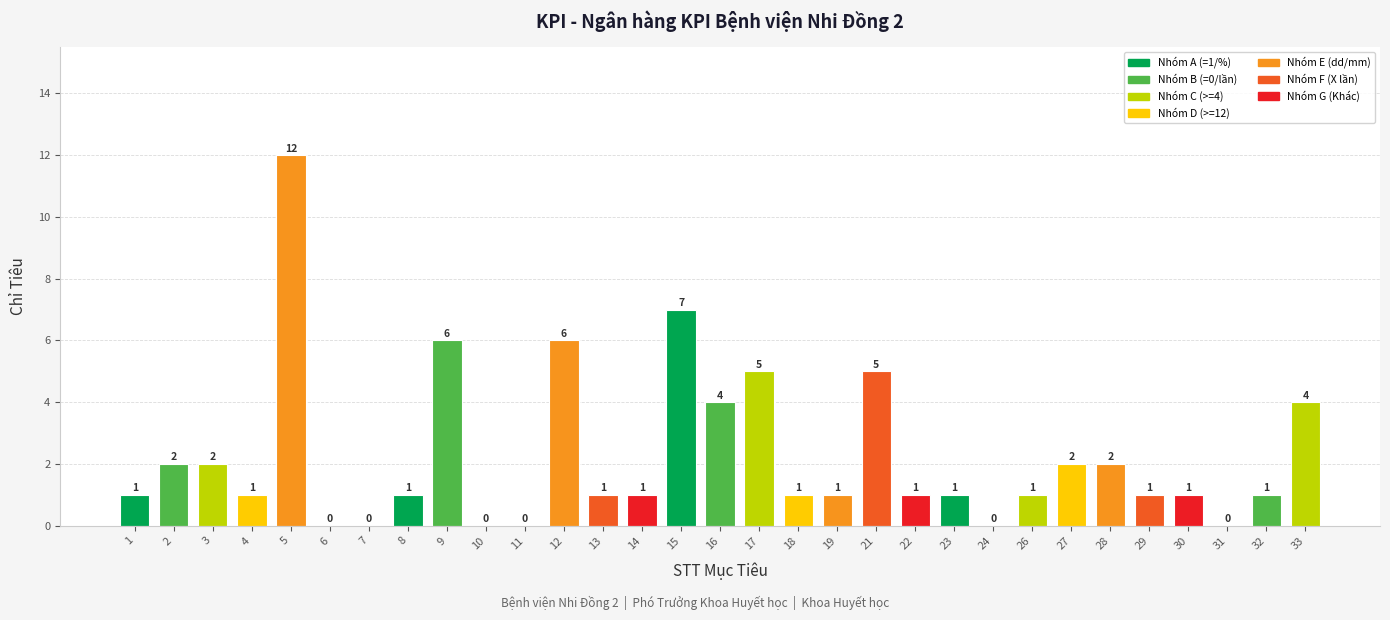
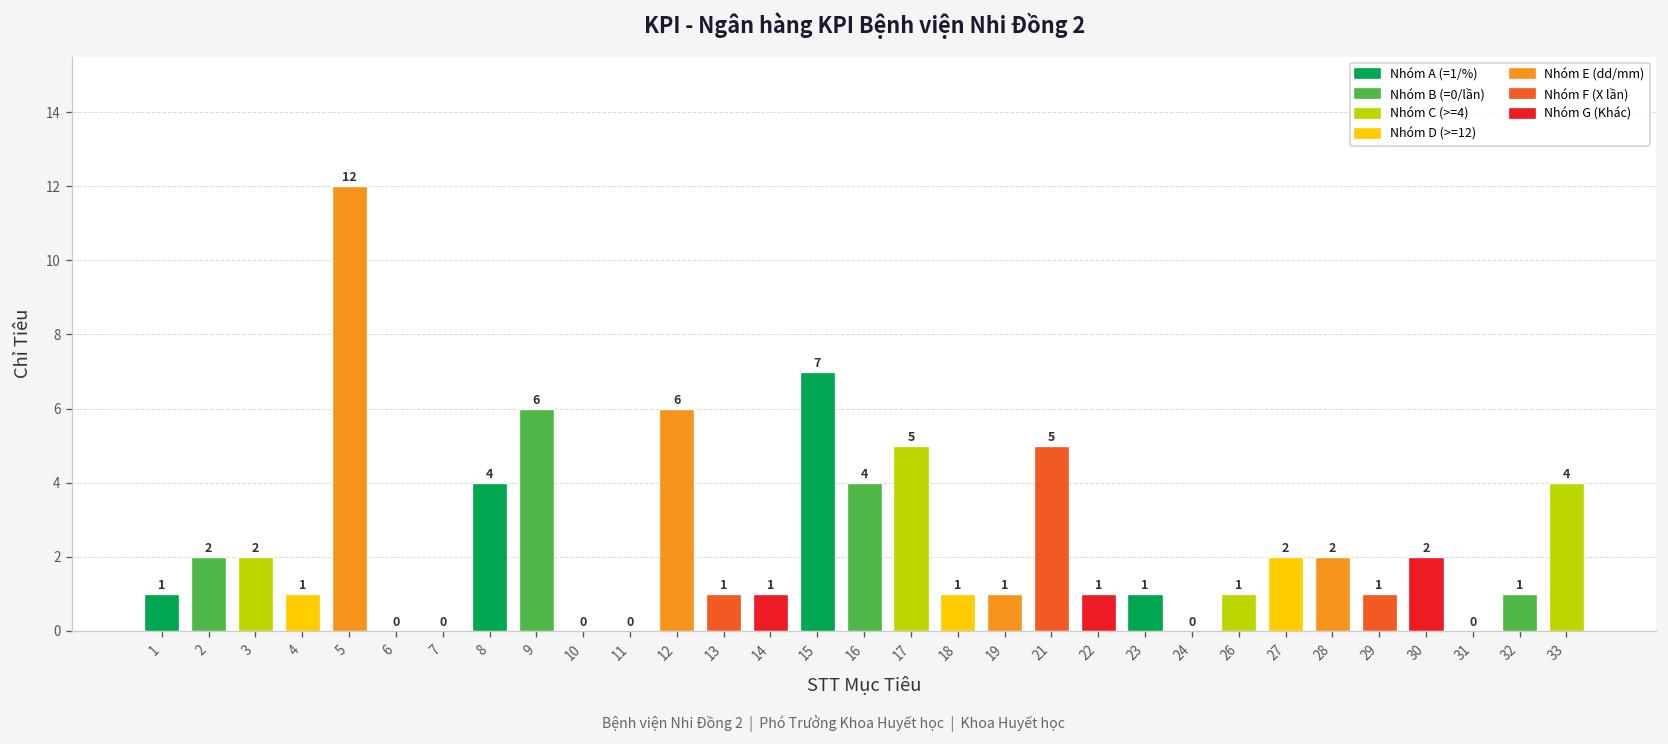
8: 1 -> 4
30: 1 -> 2
